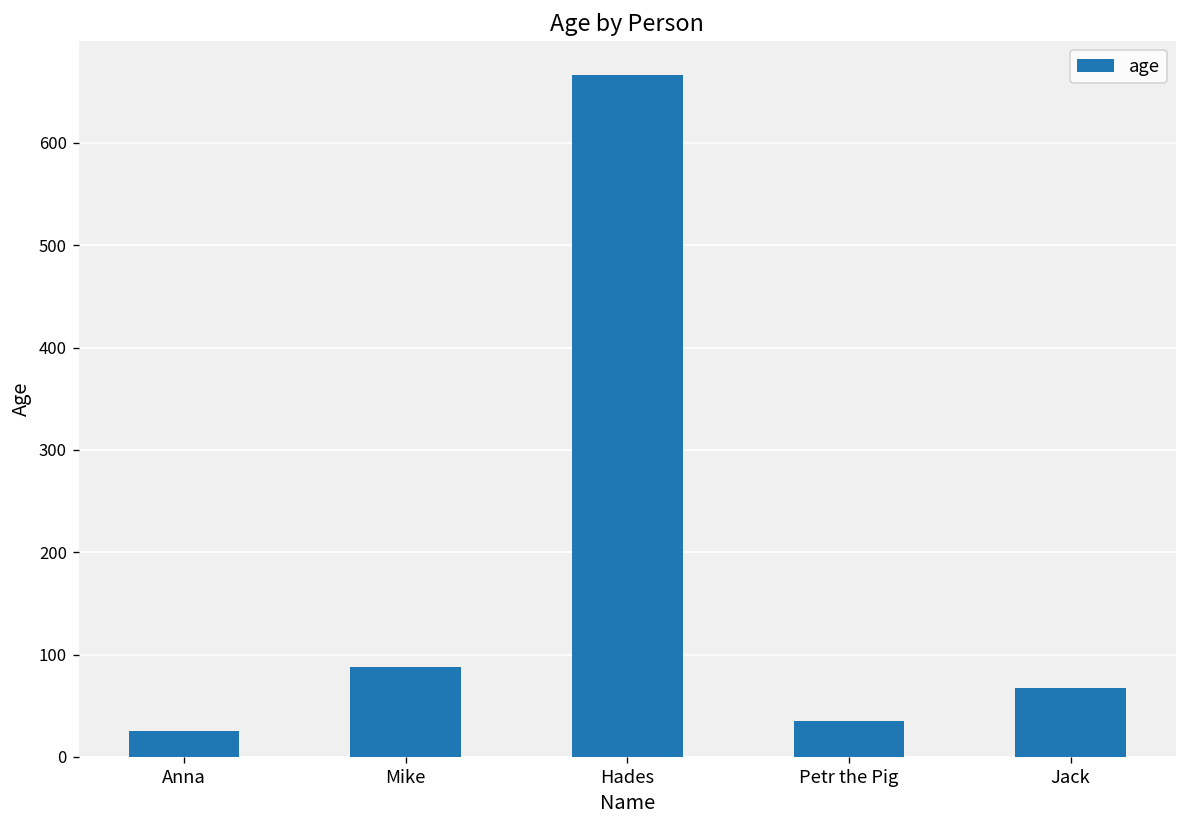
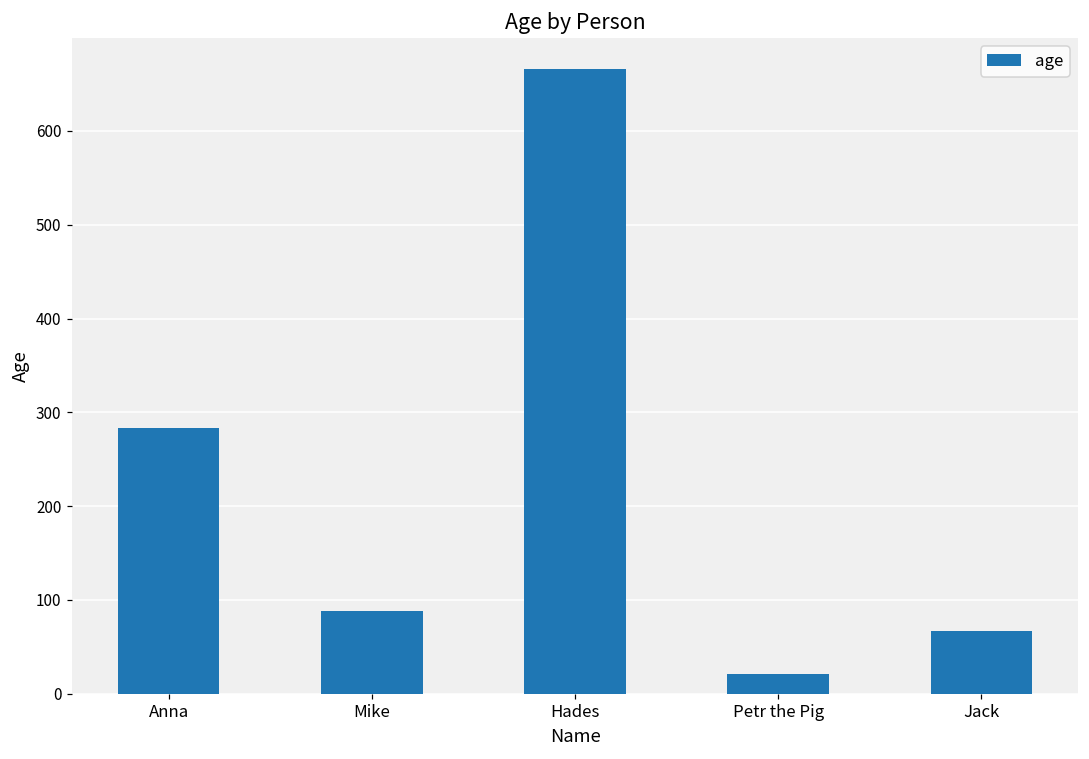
Anna: 30 -> 280
Petr the Pig: 40 -> 20
